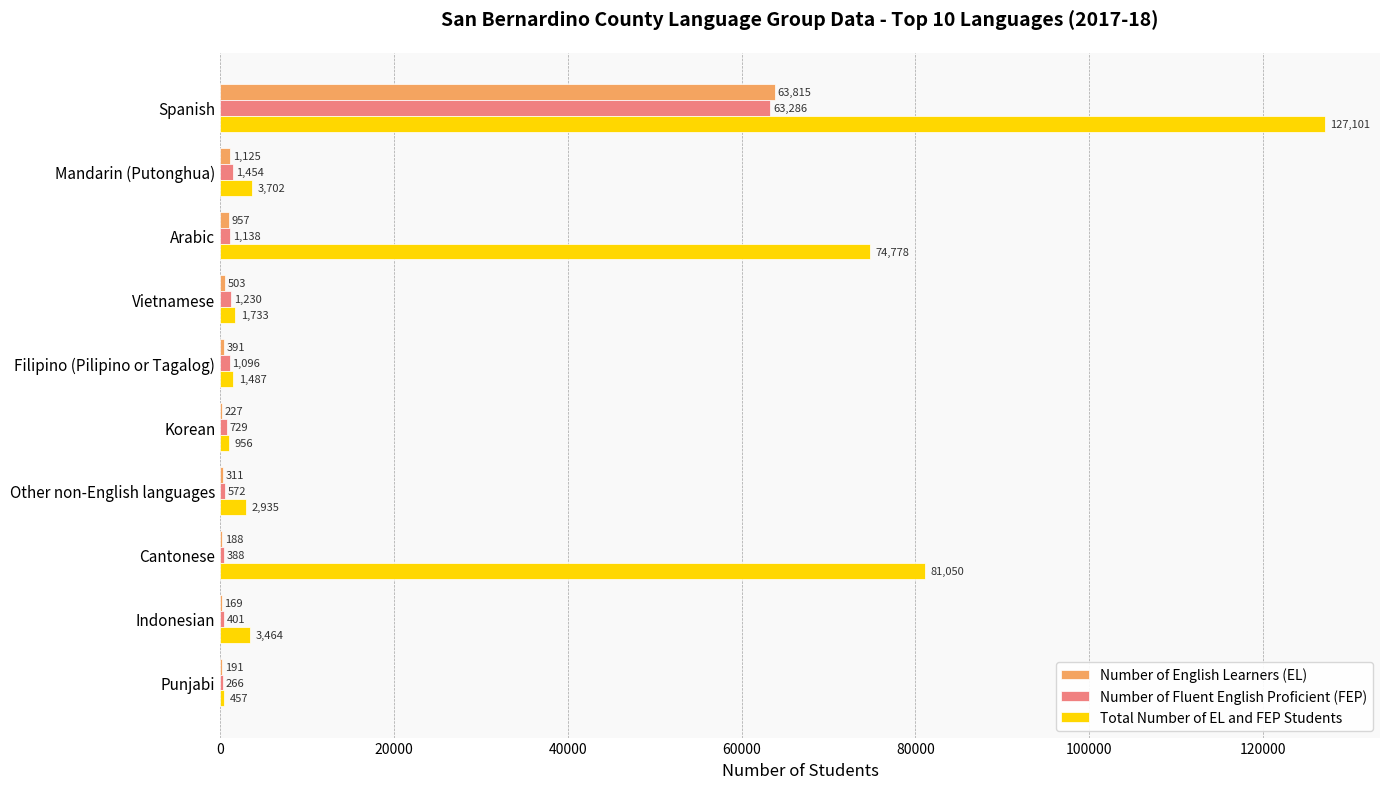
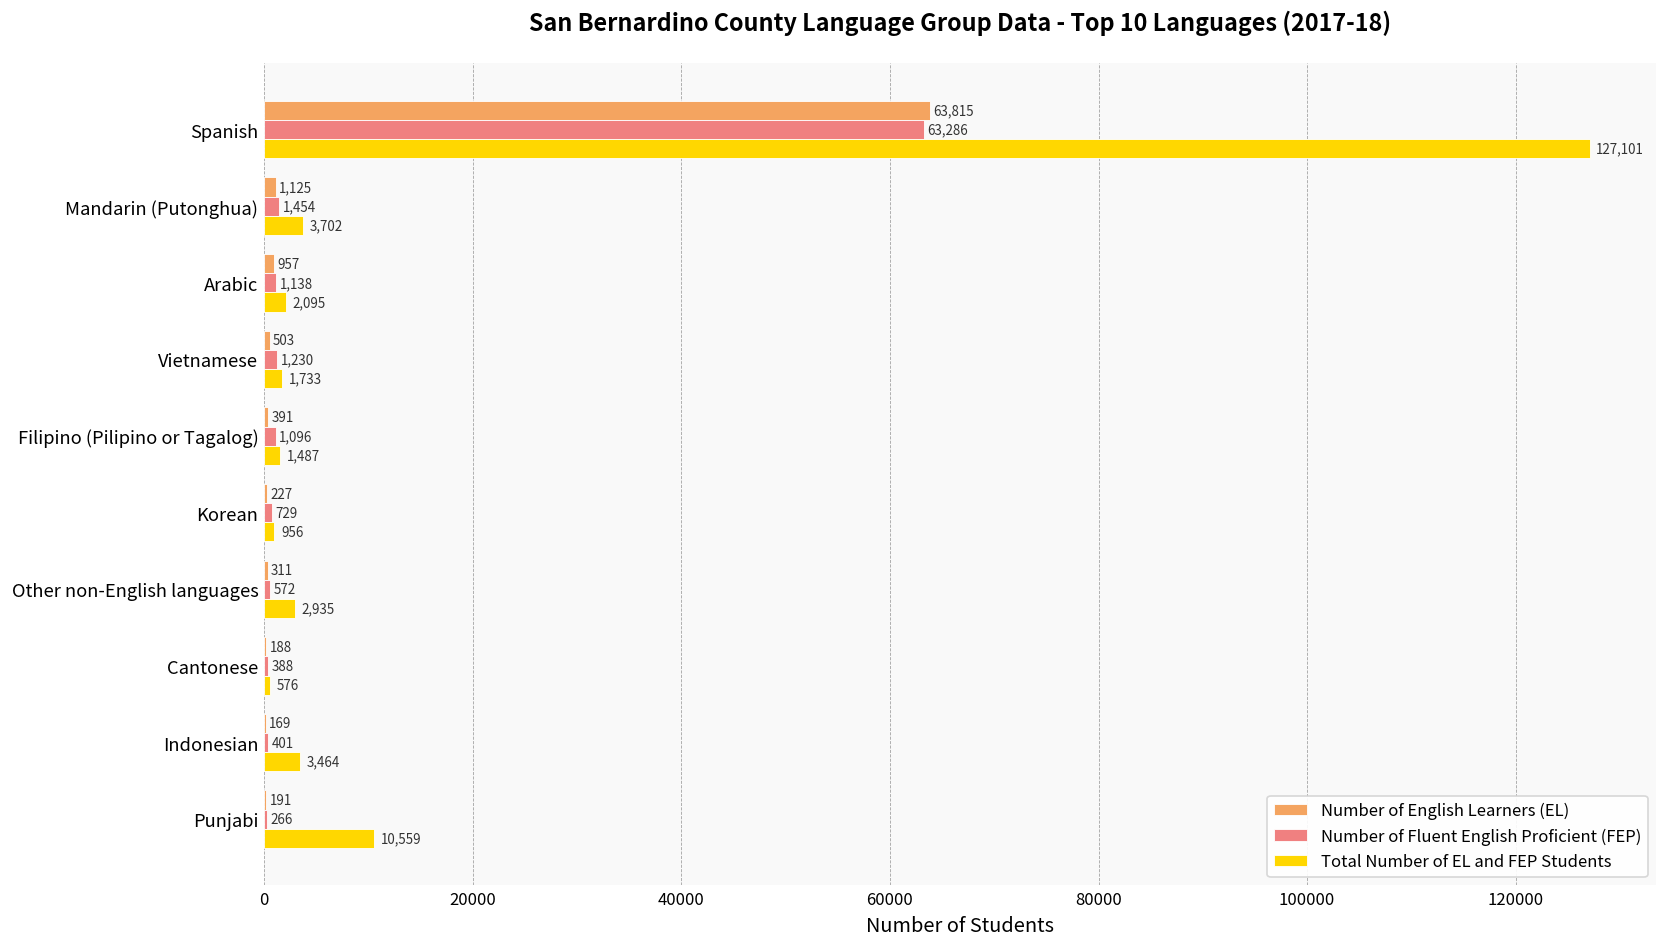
Total Number of EL and FEP Students, Arabic: 74,778 -> 2,095
Total Number of EL and FEP Students, Cantonese: 81,050 -> 576
Total Number of EL and FEP Students, Punjabi: 457 -> 10,559
